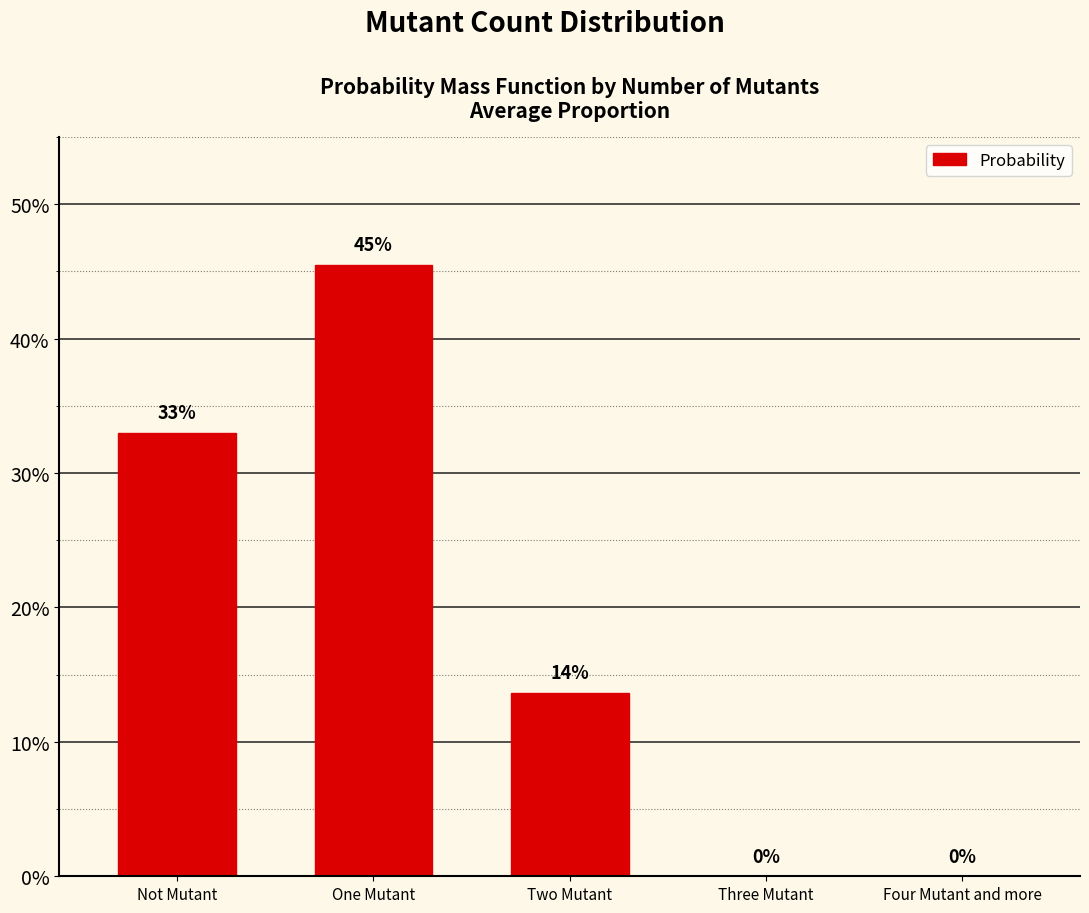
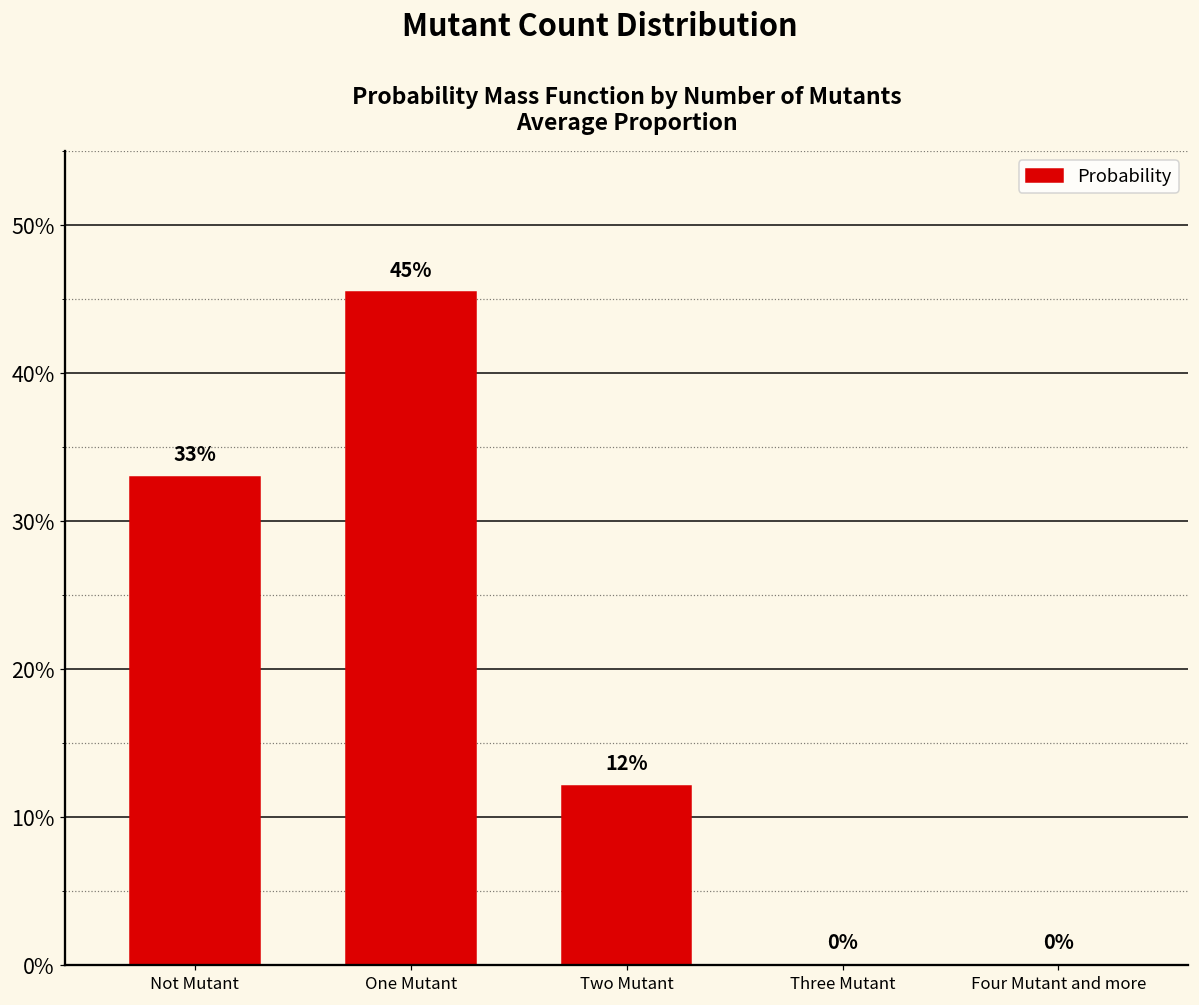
Two Mutant: 14% -> 12%
